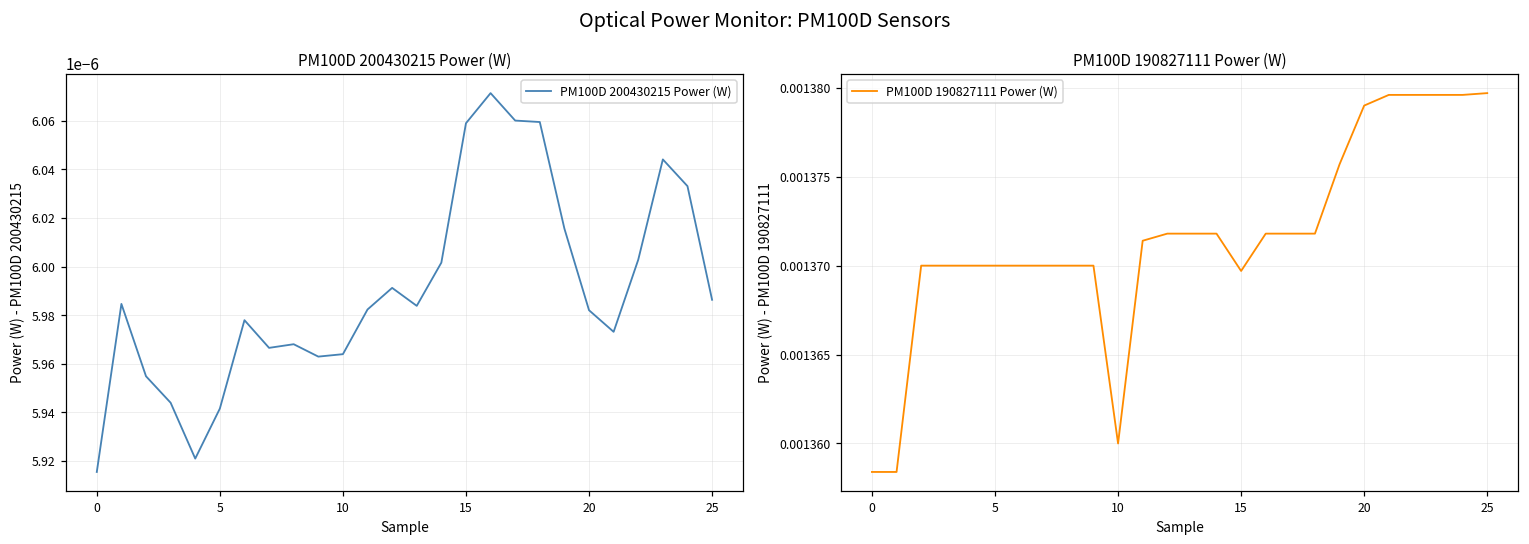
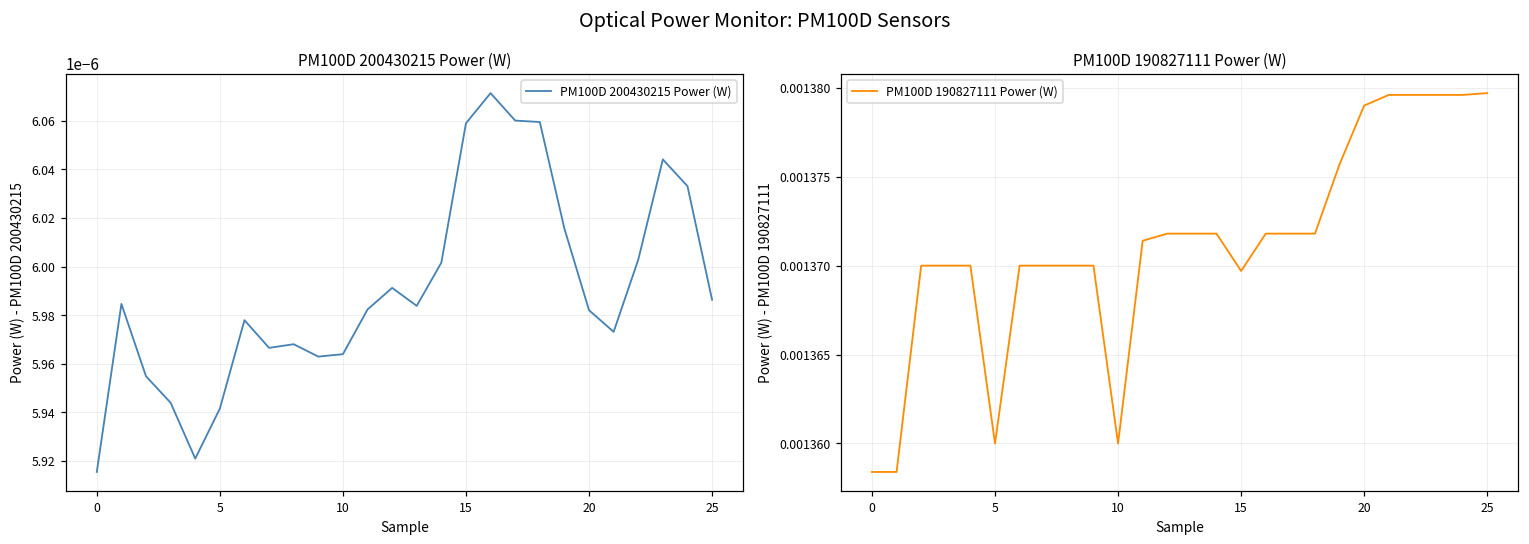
PM100D 190827111 Power (W), 5: 0.00137 -> 0.00136
